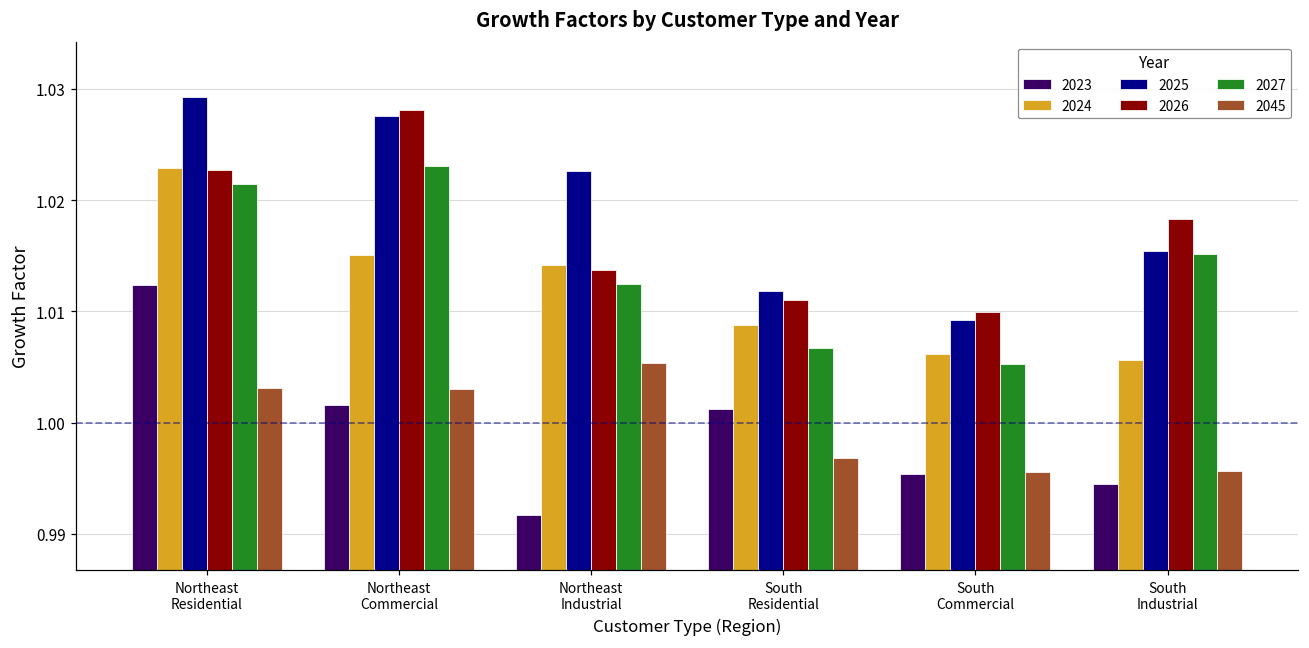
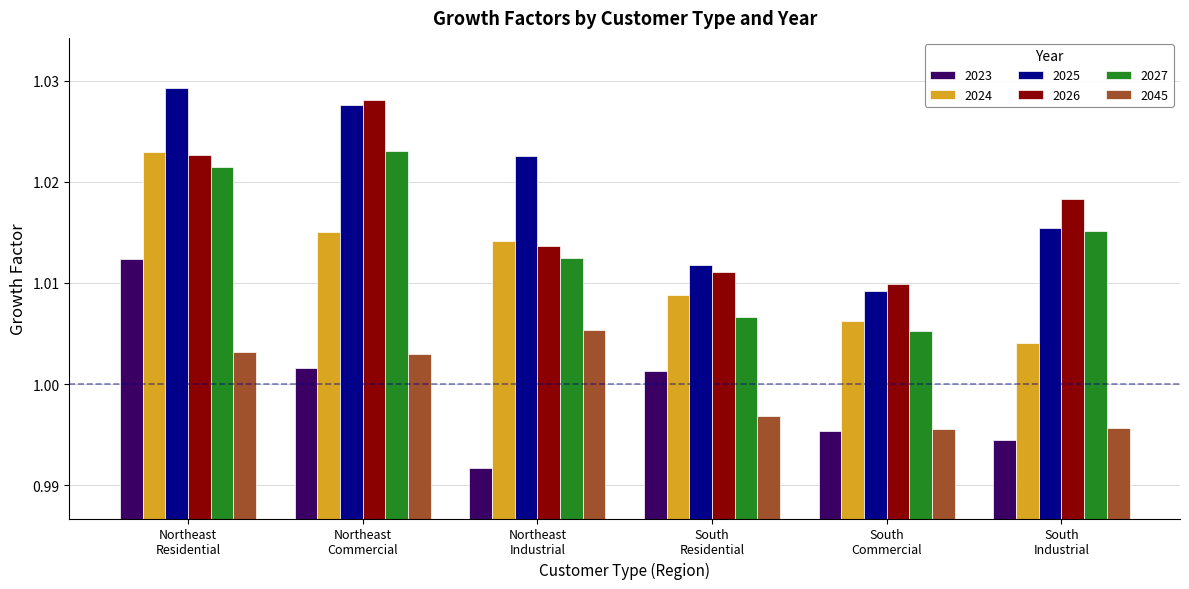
2024, South Industrial: 1.0056 -> 1.0041
